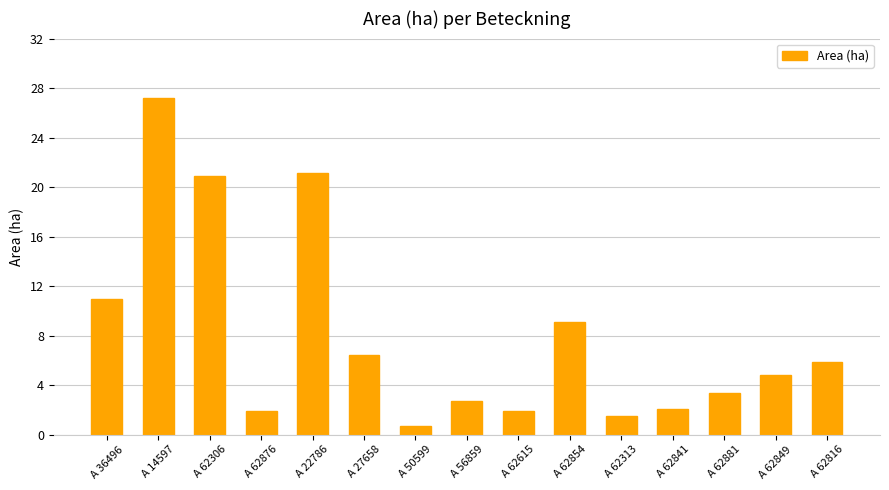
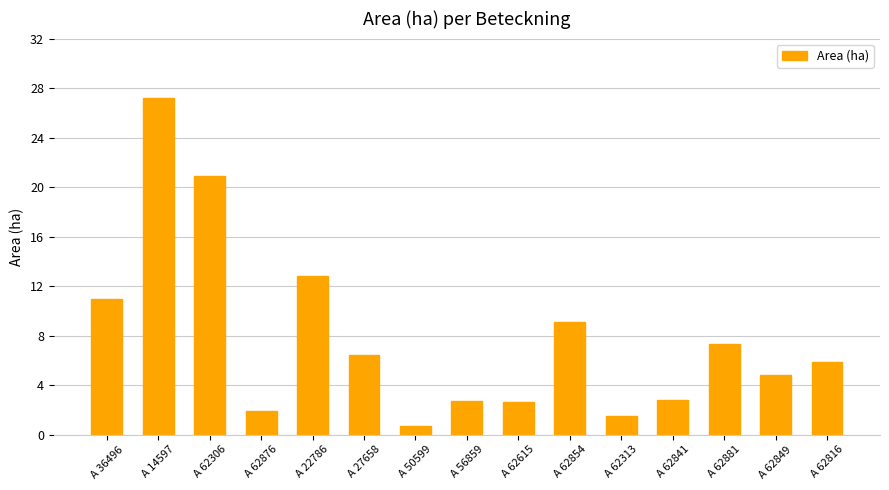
A 22786: 21.1 -> 12.8
A 62615: 1.9 -> 2.6
A 62841: 2.1 -> 2.8
A 62881: 3.4 -> 7.3
